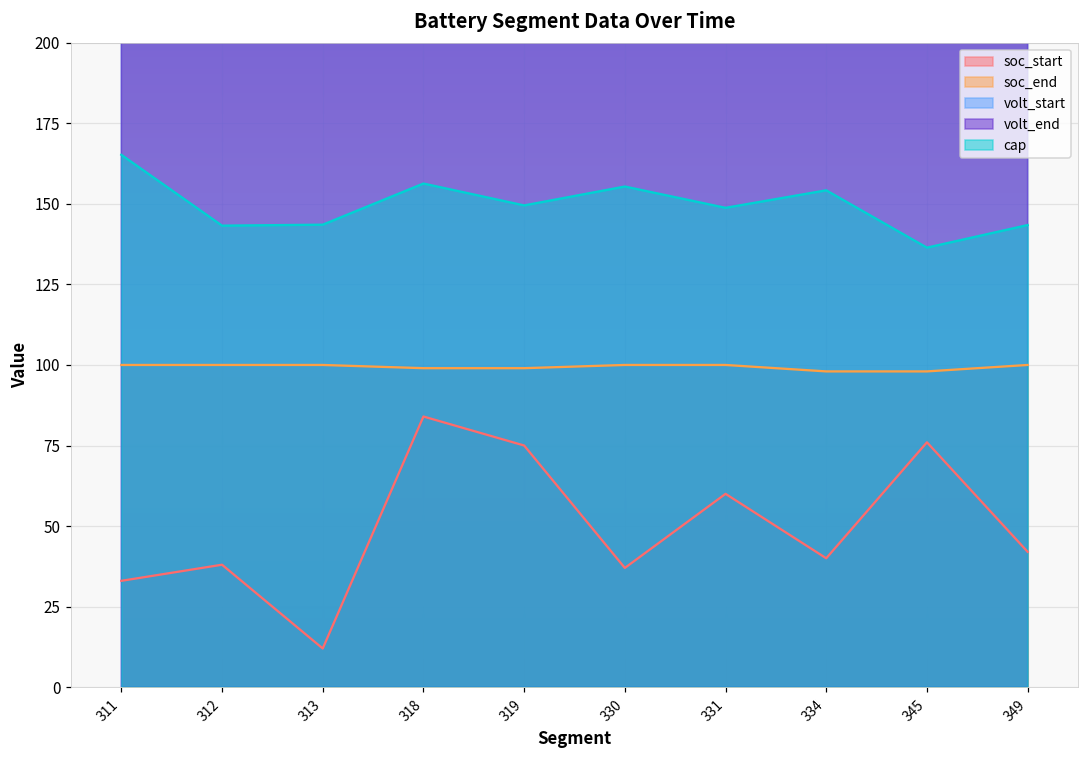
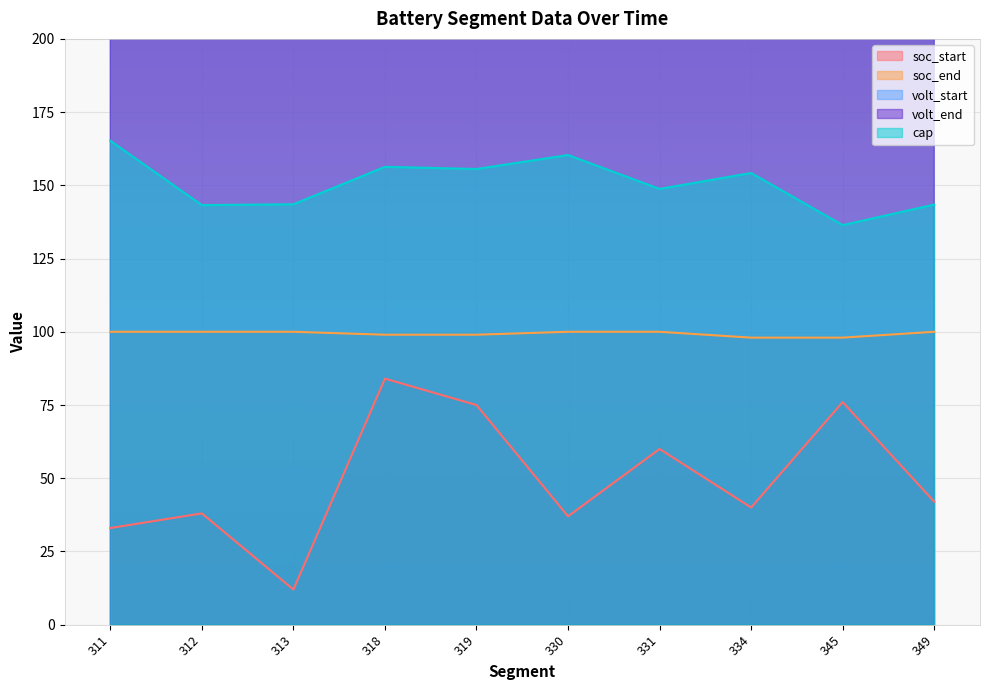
cap, 319: 150 -> 156
cap, 330: 155 -> 160
